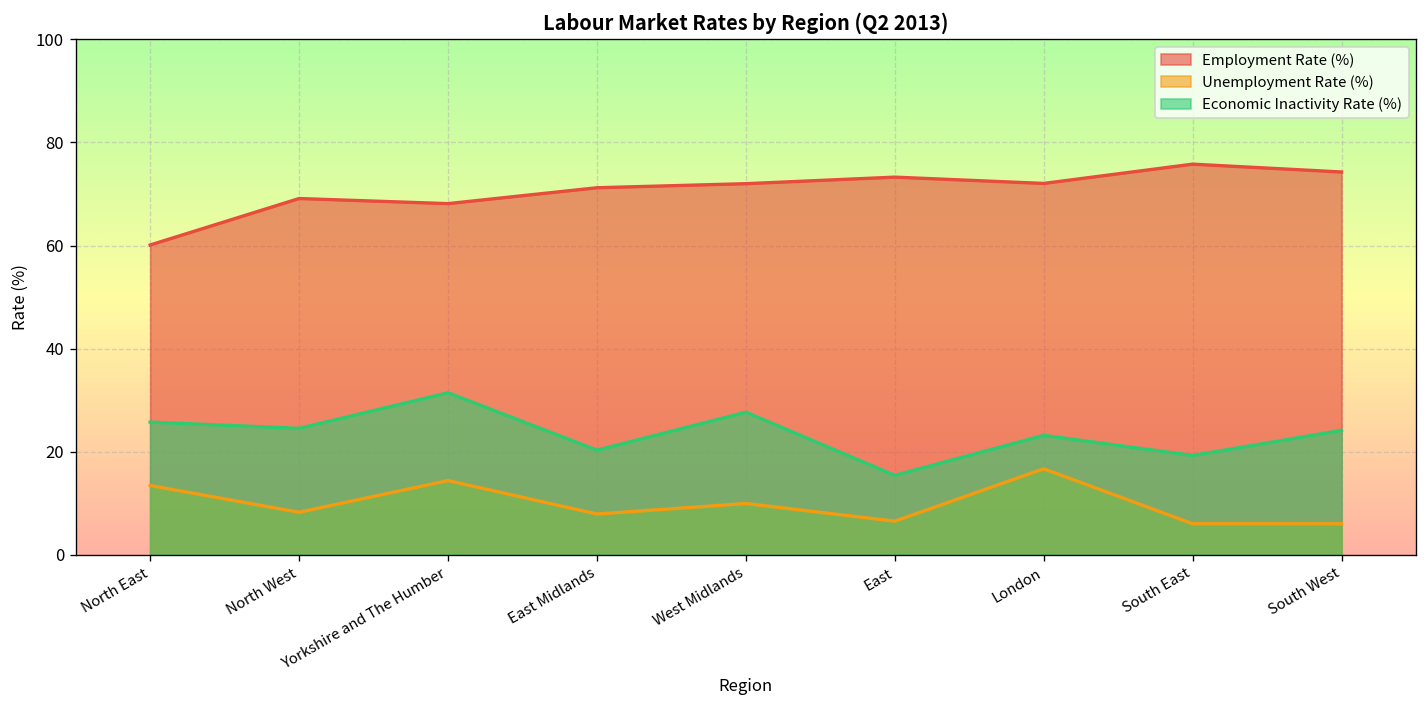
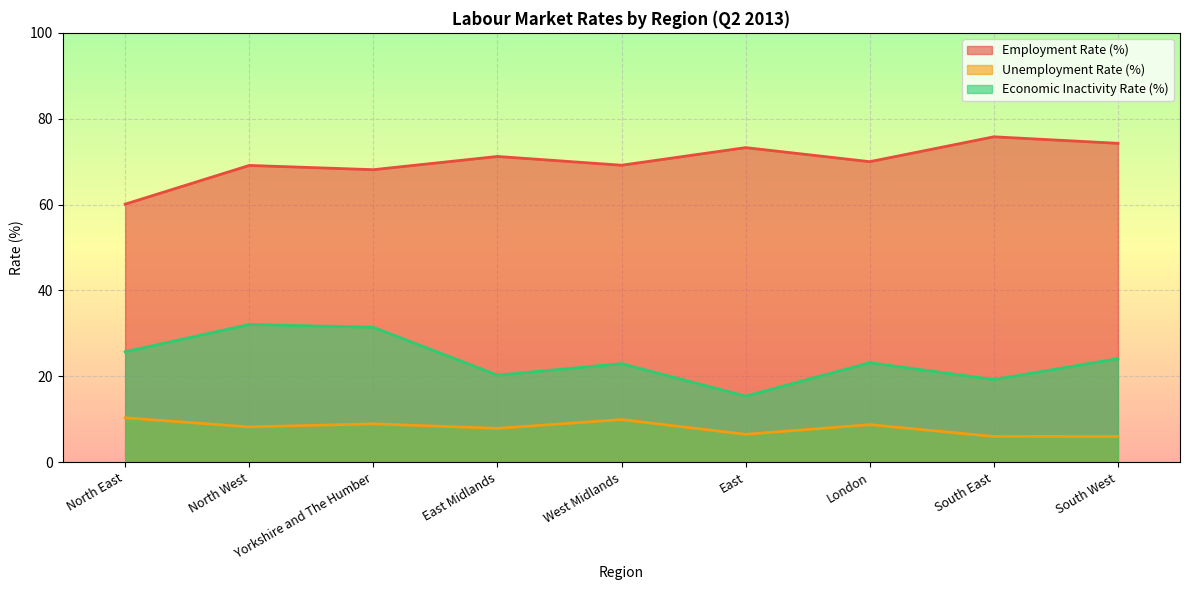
Unemployment Rate (%), North East: 13 -> 10
Economic Inactivity Rate (%), North West: 25 -> 32
Unemployment Rate (%), Yorkshire and The Humber: 14 -> 9
Employment Rate (%), West Midlands: 72 -> 69
Economic Inactivity Rate (%), West Midlands: 28 -> 23
Employment Rate (%), London: 72 -> 70
Unemployment Rate (%), London: 17 -> 9
